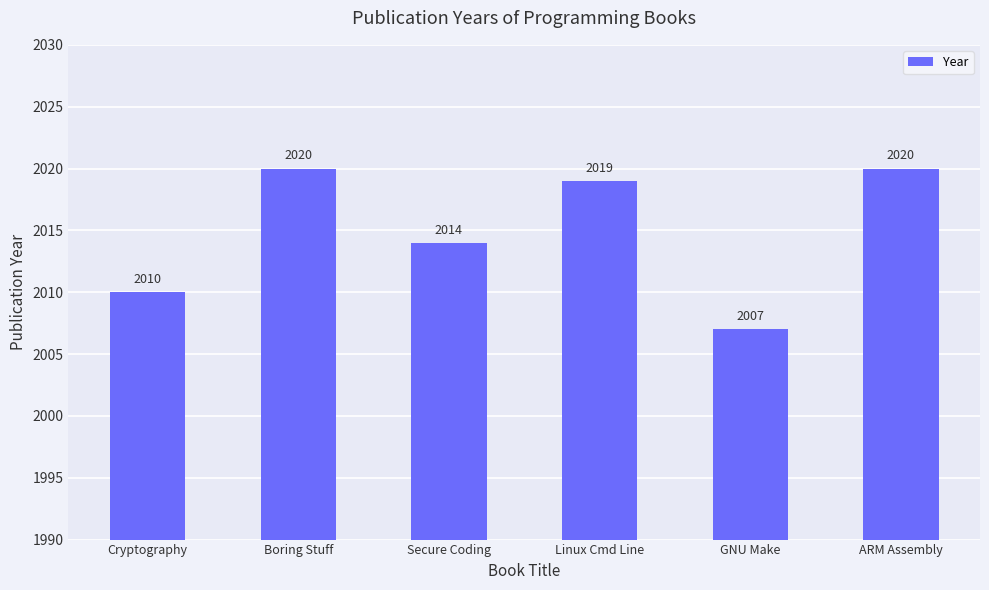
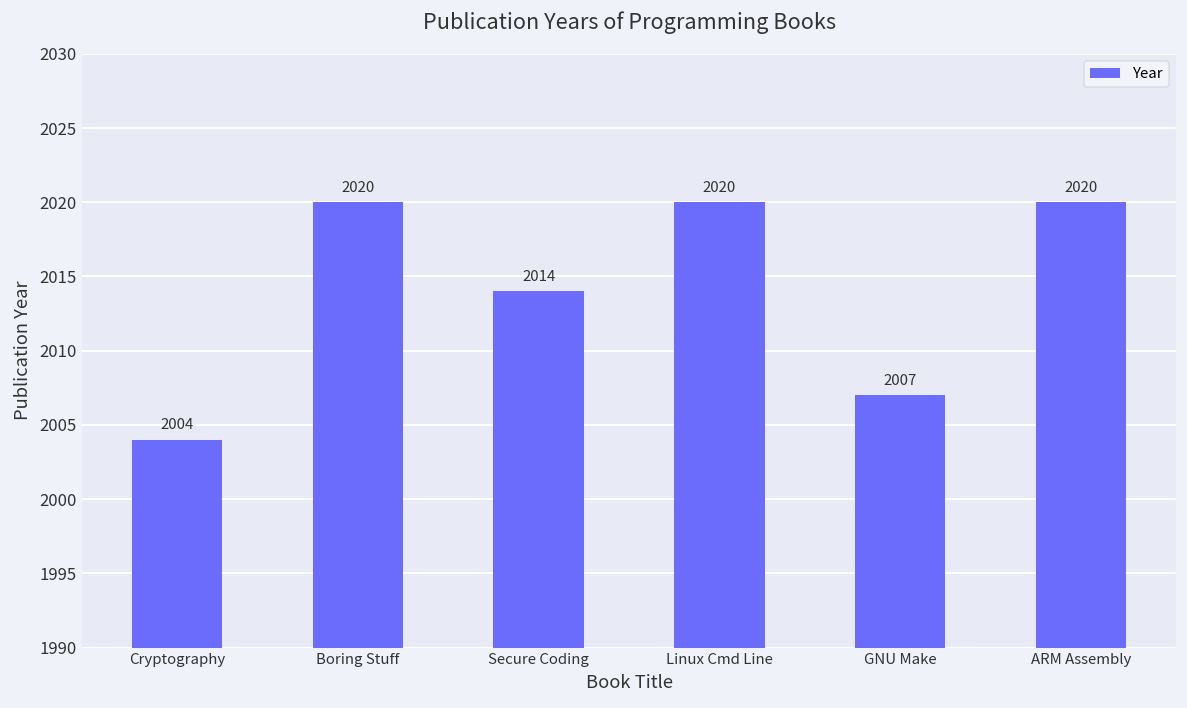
Cryptography: 2010 -> 2004
Linux Cmd Line: 2019 -> 2020
